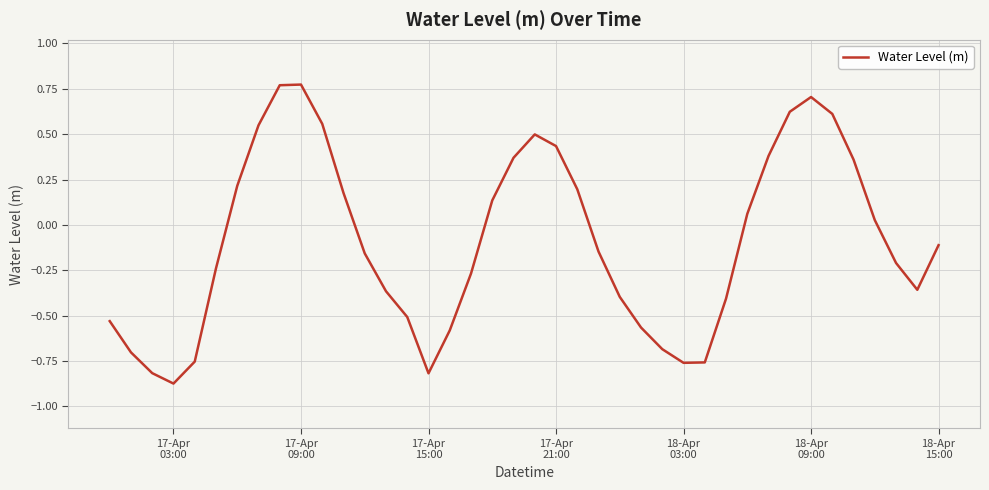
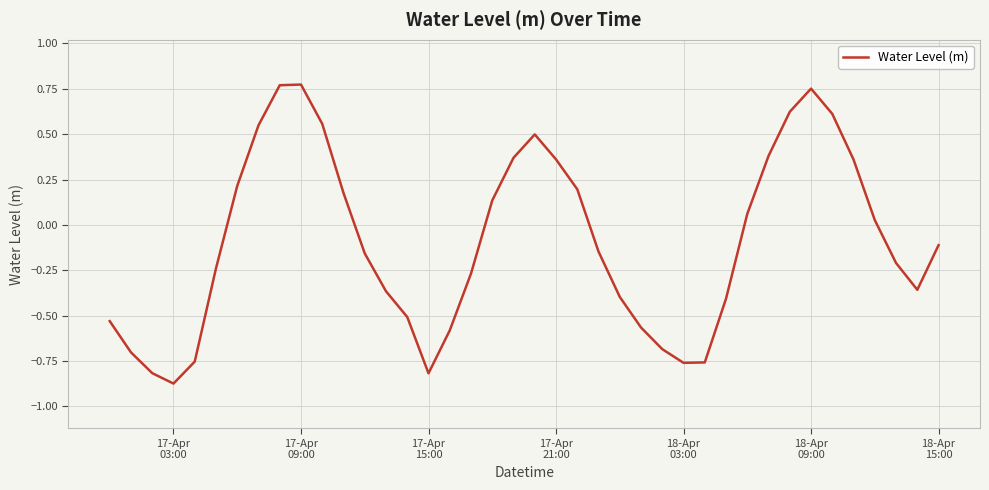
17-Apr 21:00: 0.43 -> 0.36
18-Apr 09:00: 0.70 -> 0.75
